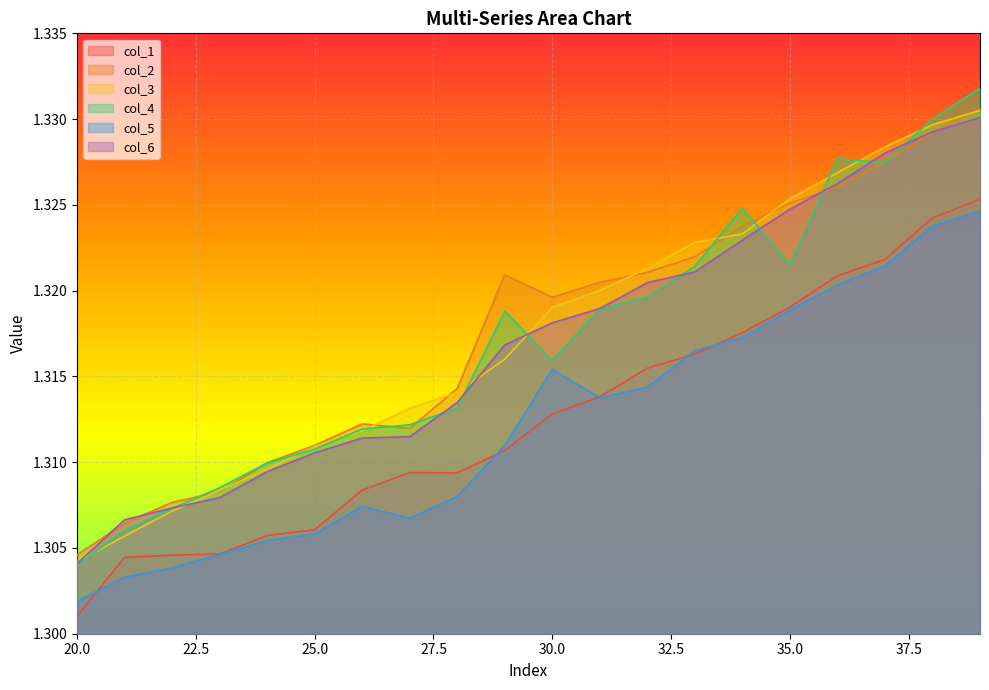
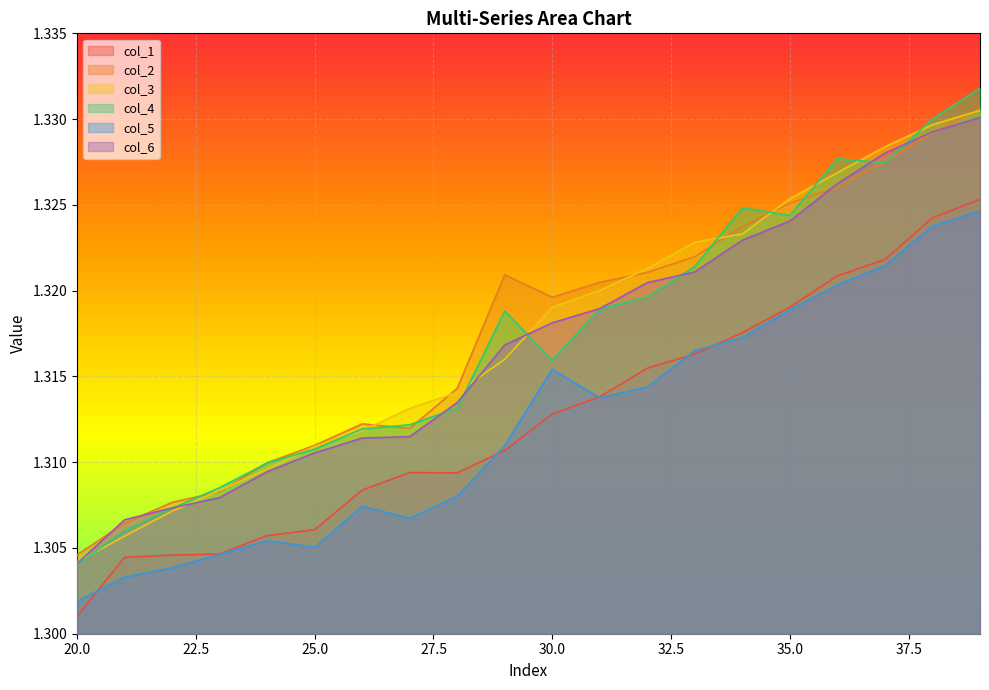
col_5, 25.0: 1.3058 -> 1.3050
col_4, 35.0: 1.3215 -> 1.3244
col_6, 35.0: 1.3247 -> 1.3241
